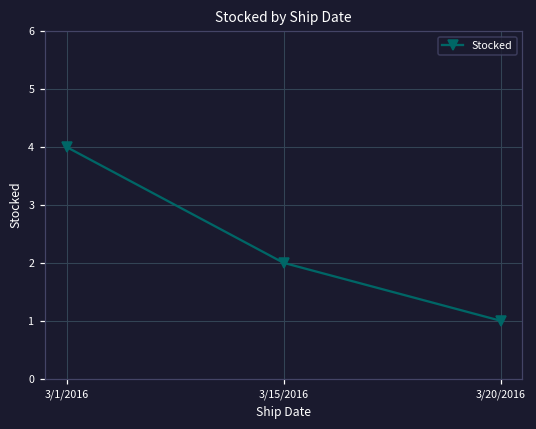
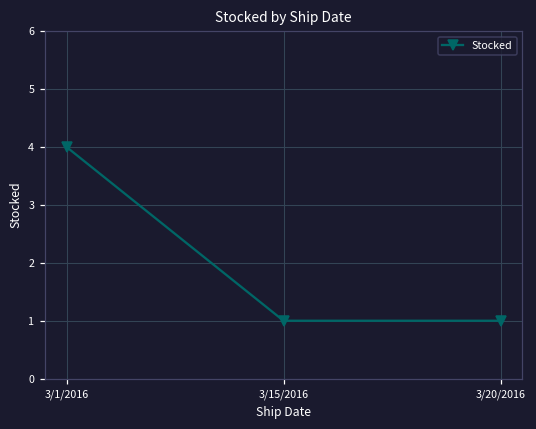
3/15/2016: 2 -> 1
